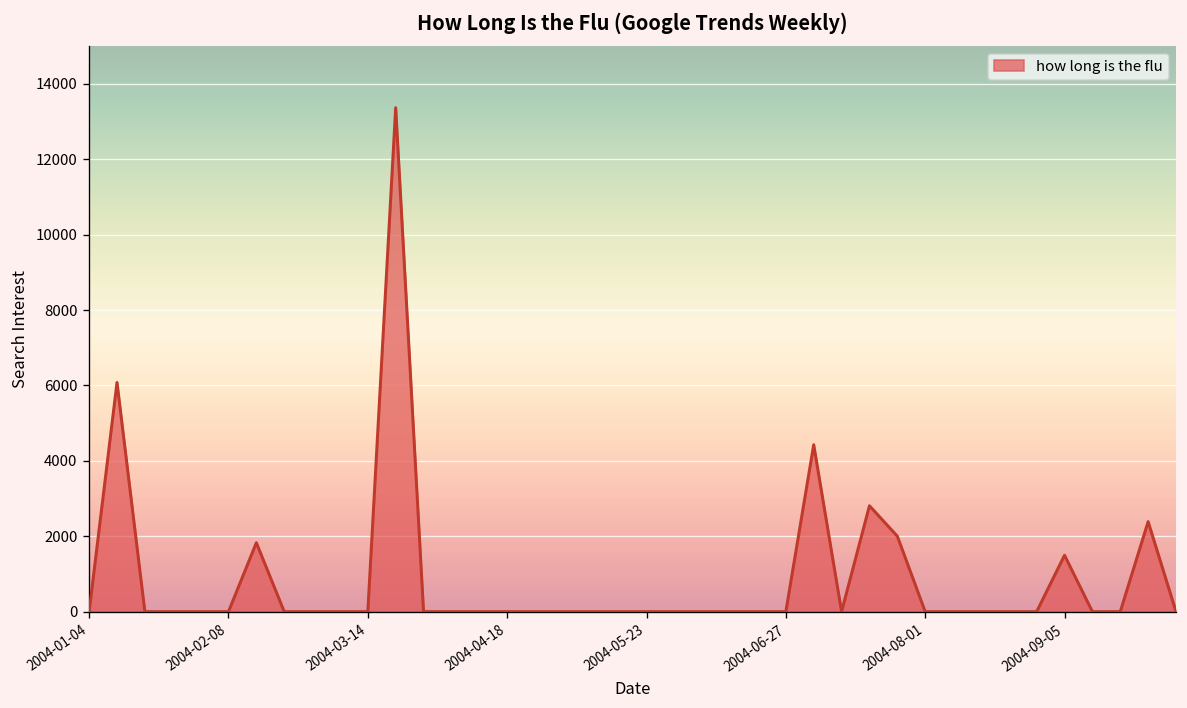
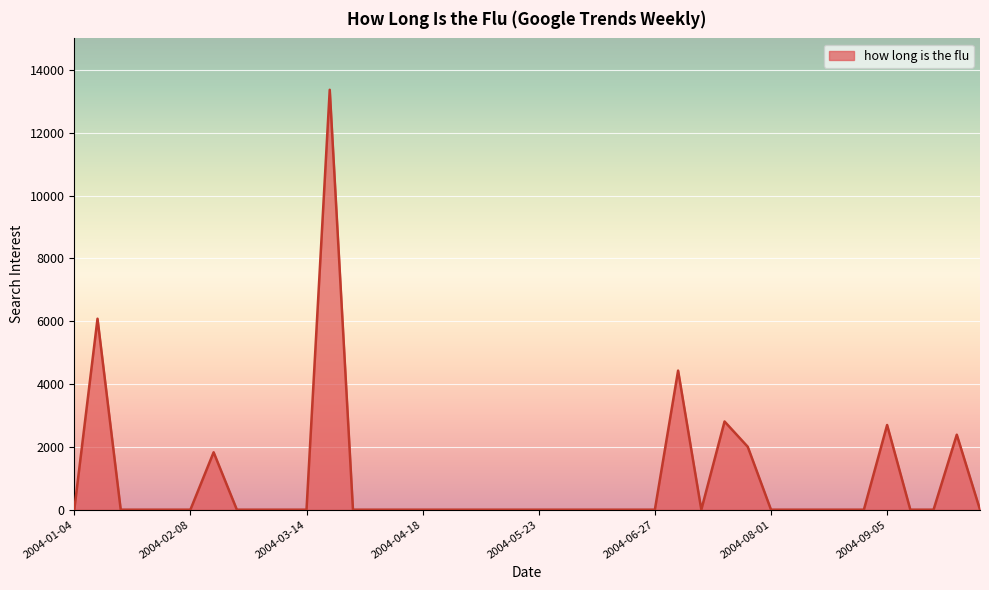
2004-09-05: 1500 -> 2700
